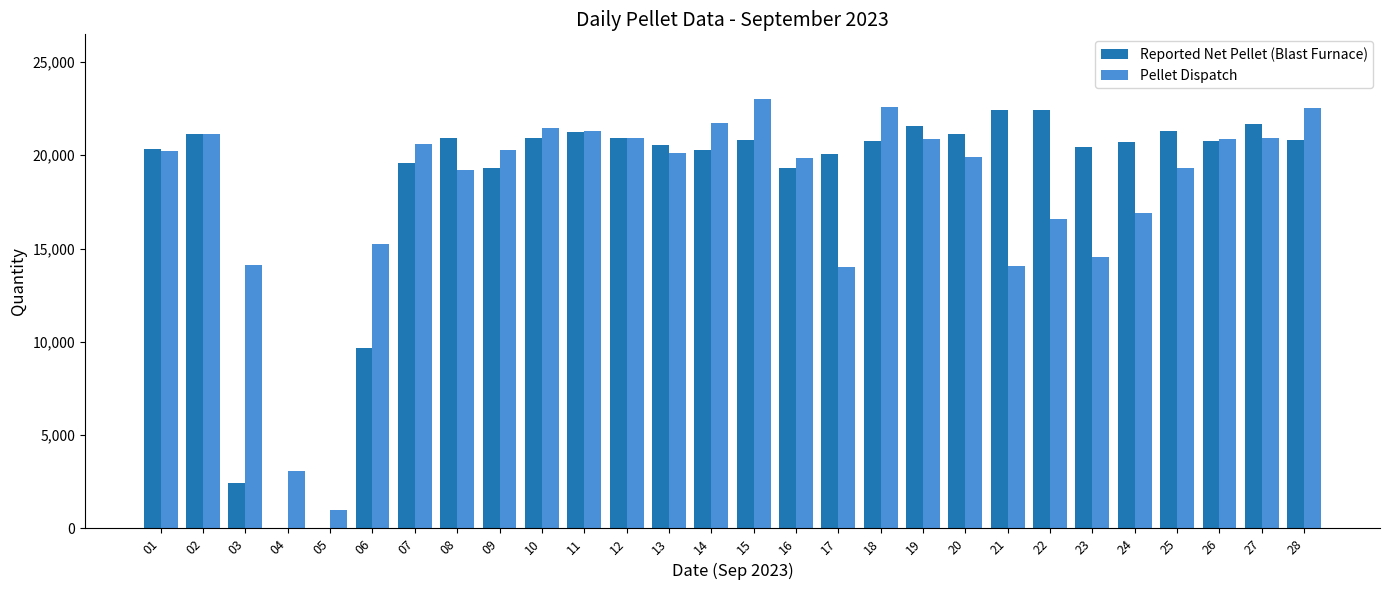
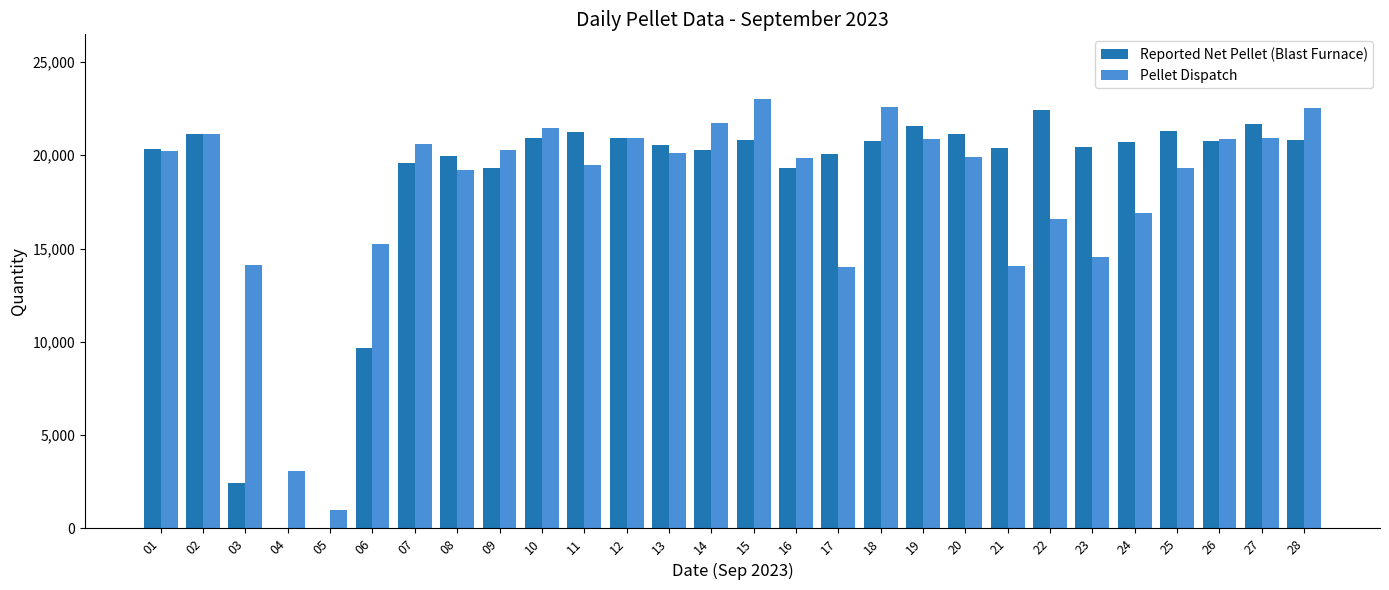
Reported Net Pellet (Blast Furnace), 08: 20,900 -> 20,000
Pellet Dispatch, 11: 21,300 -> 19,500
Reported Net Pellet (Blast Furnace), 21: 22,400 -> 20,400
